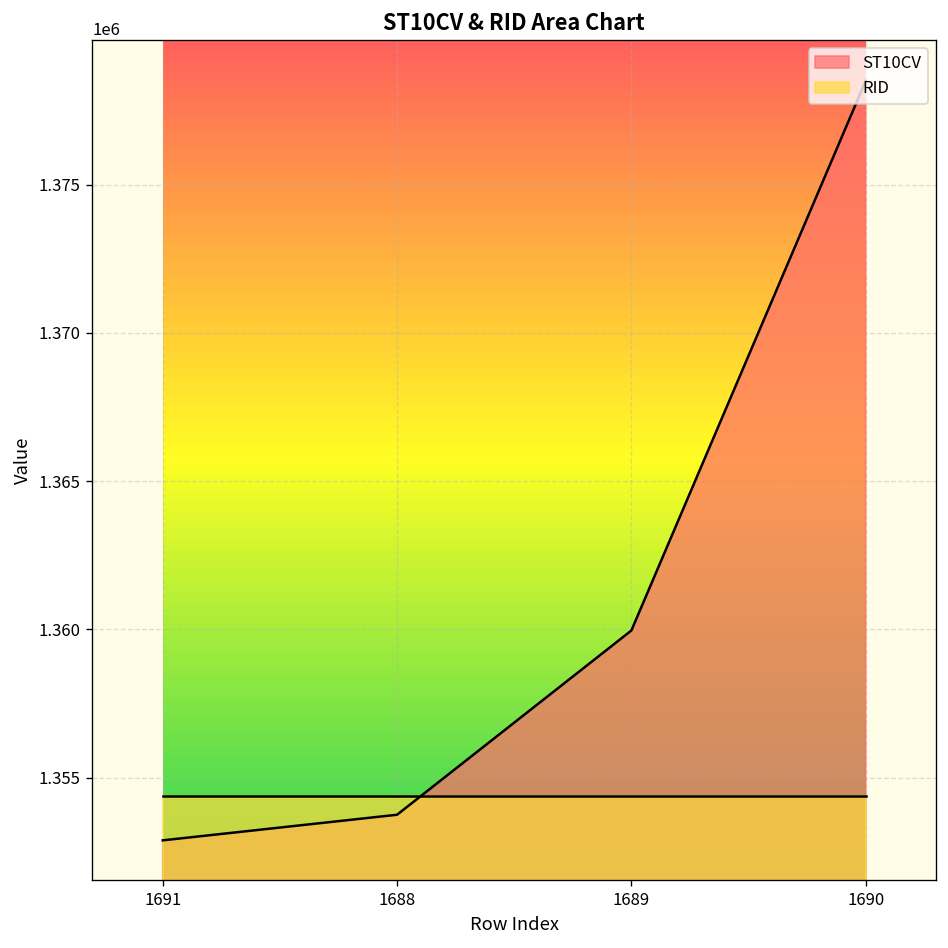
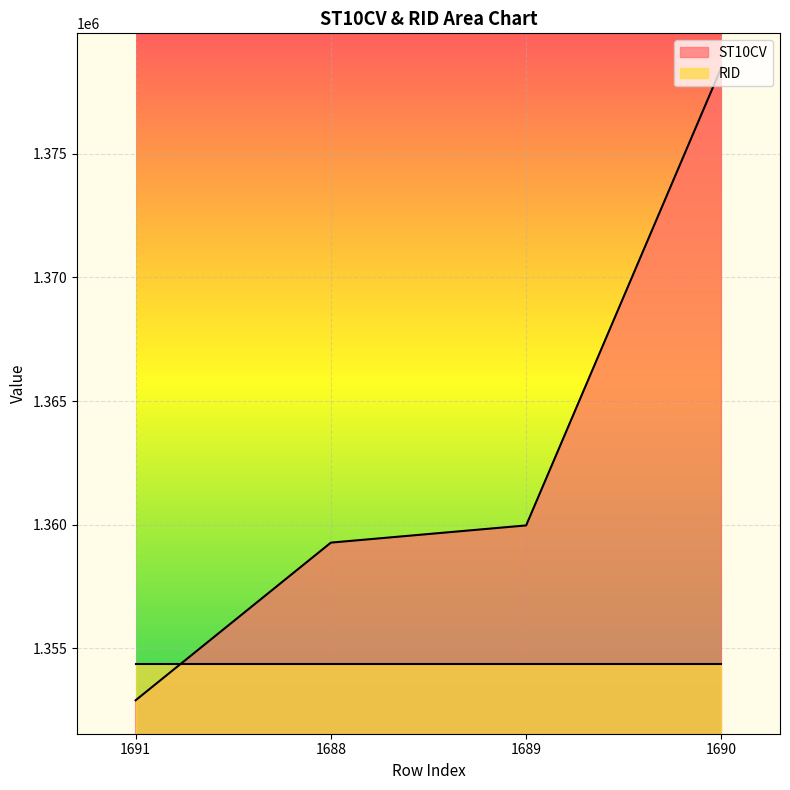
ST10CV, 1688: 1353800 -> 1359300
